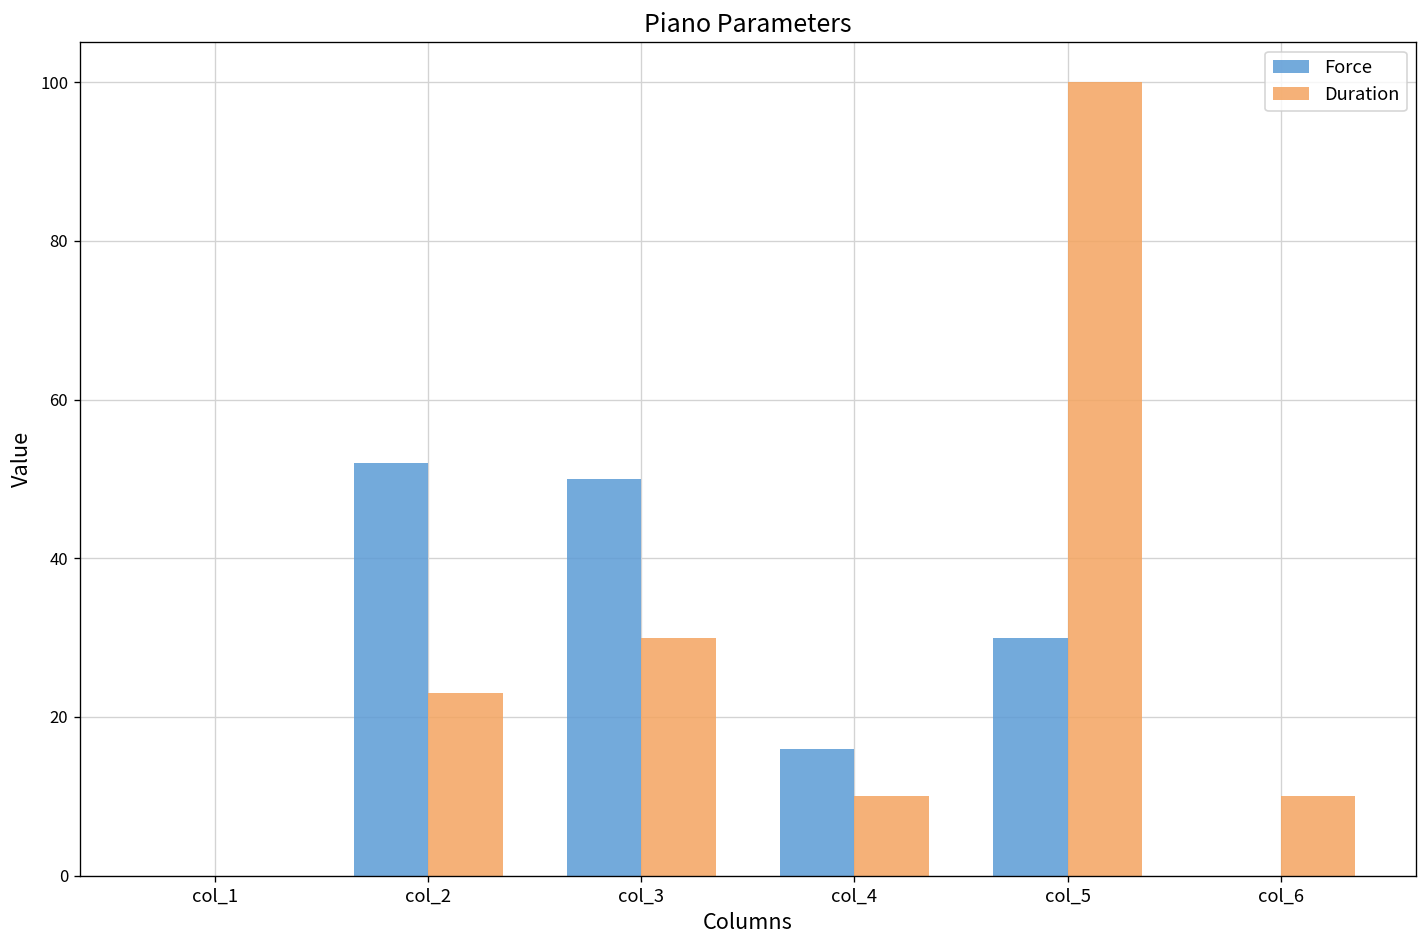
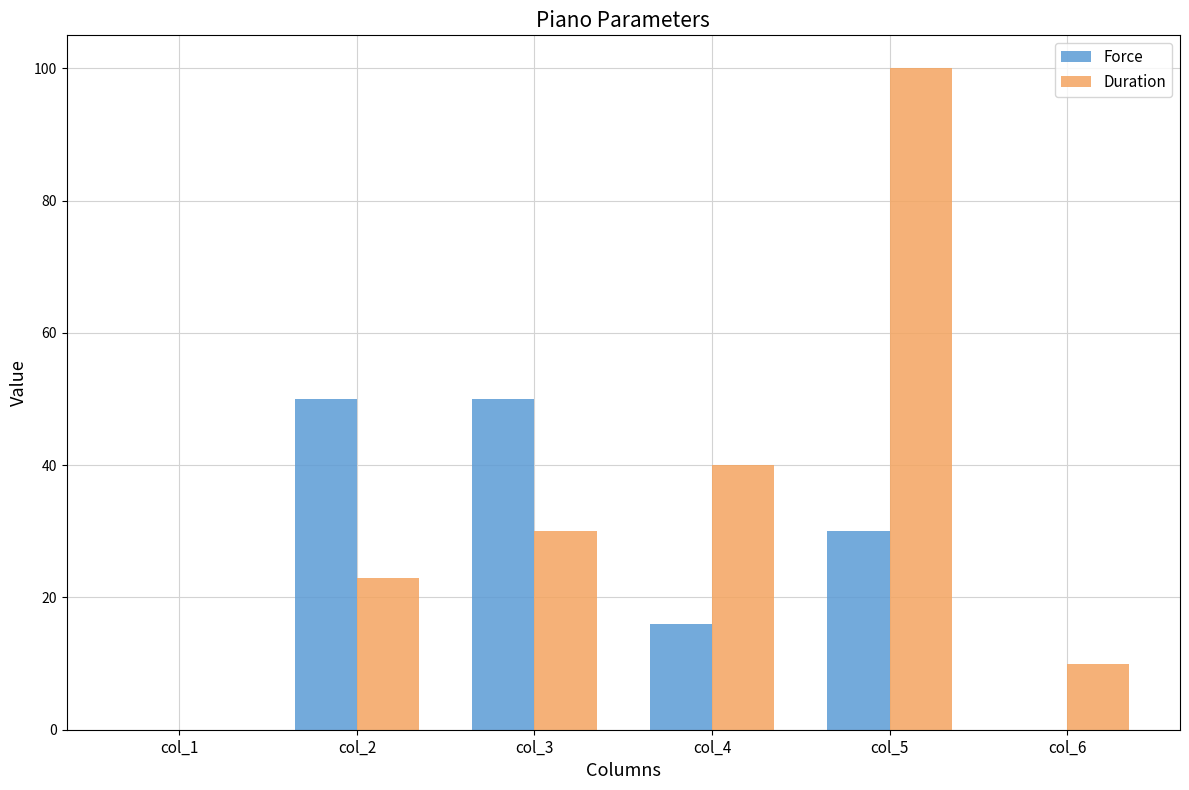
Force, col_2: 52 -> 50
Duration, col_4: 10 -> 40
